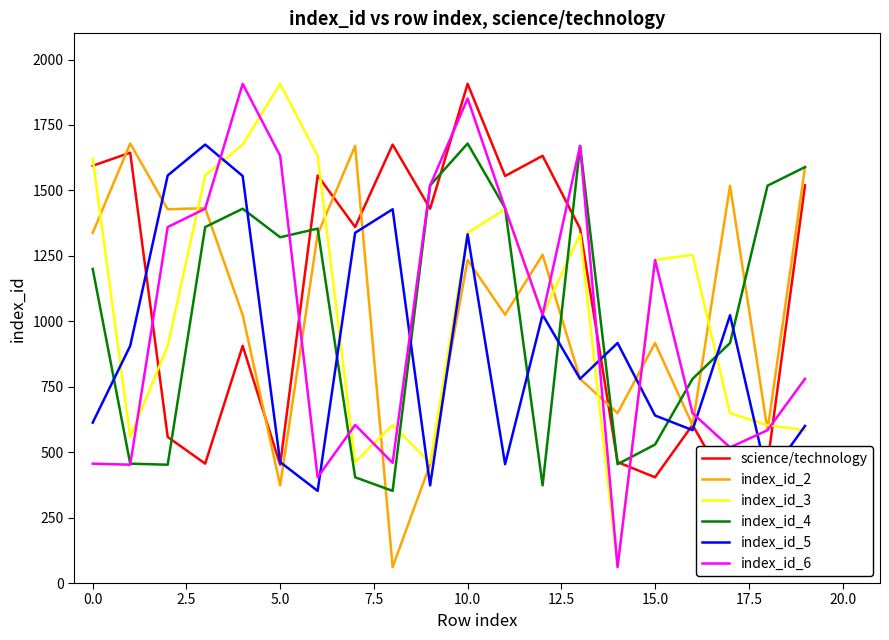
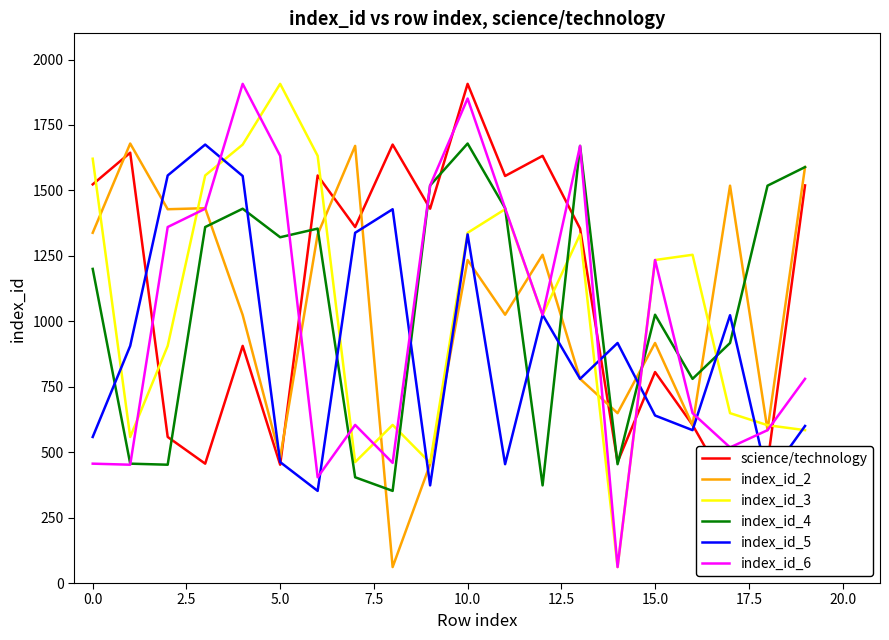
science/technology, 0.0: 1590 -> 1520
index_id_5, 0.0: 610 -> 560
index_id_2, 5.0: 370 -> 480
science/technology, 15.0: 400 -> 810
index_id_4, 15.0: 530 -> 1030
